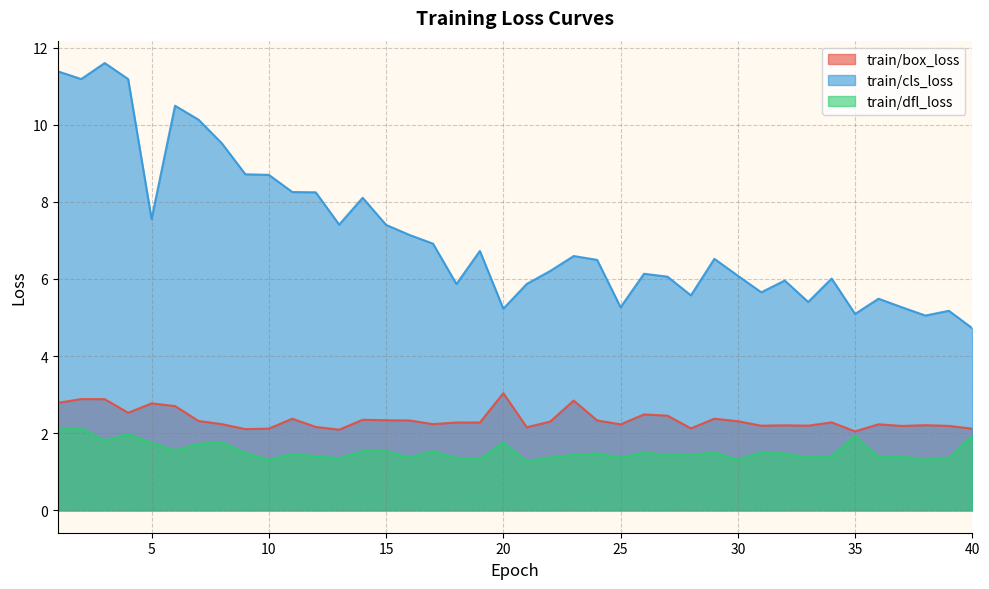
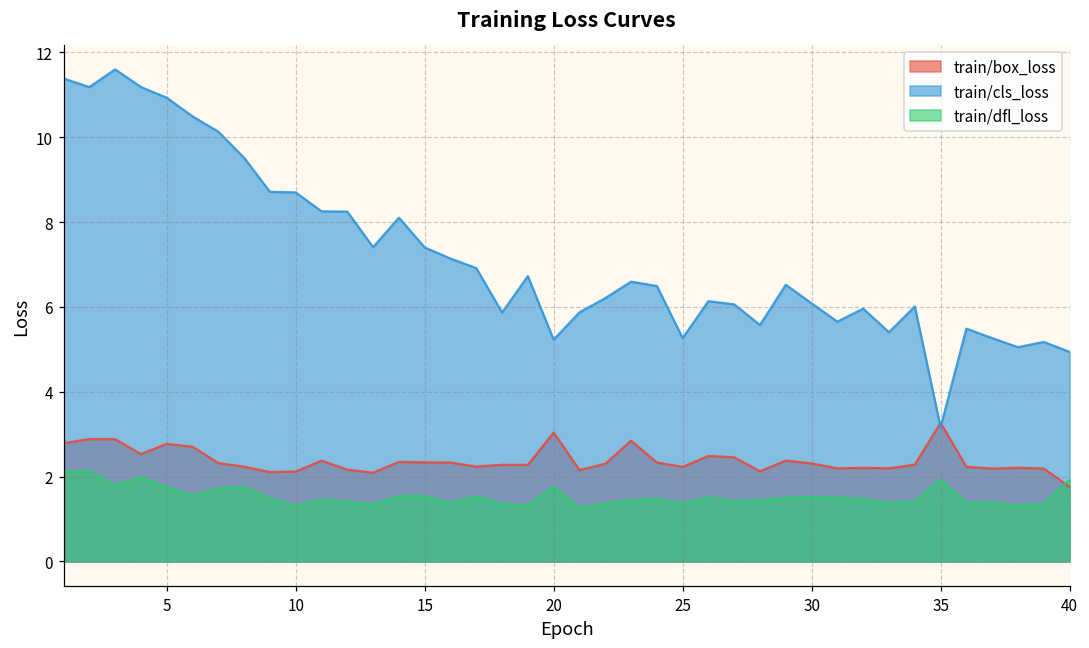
train/cls_loss, 5: 7.6 -> 10.9
train/dfl_loss, 30: 1.3 -> 1.5
train/box_loss, 35: 2.0 -> 3.3
train/cls_loss, 35: 5.1 -> 3.2
train/box_loss, 40: 2.1 -> 1.8
train/cls_loss, 40: 4.7 -> 4.9
